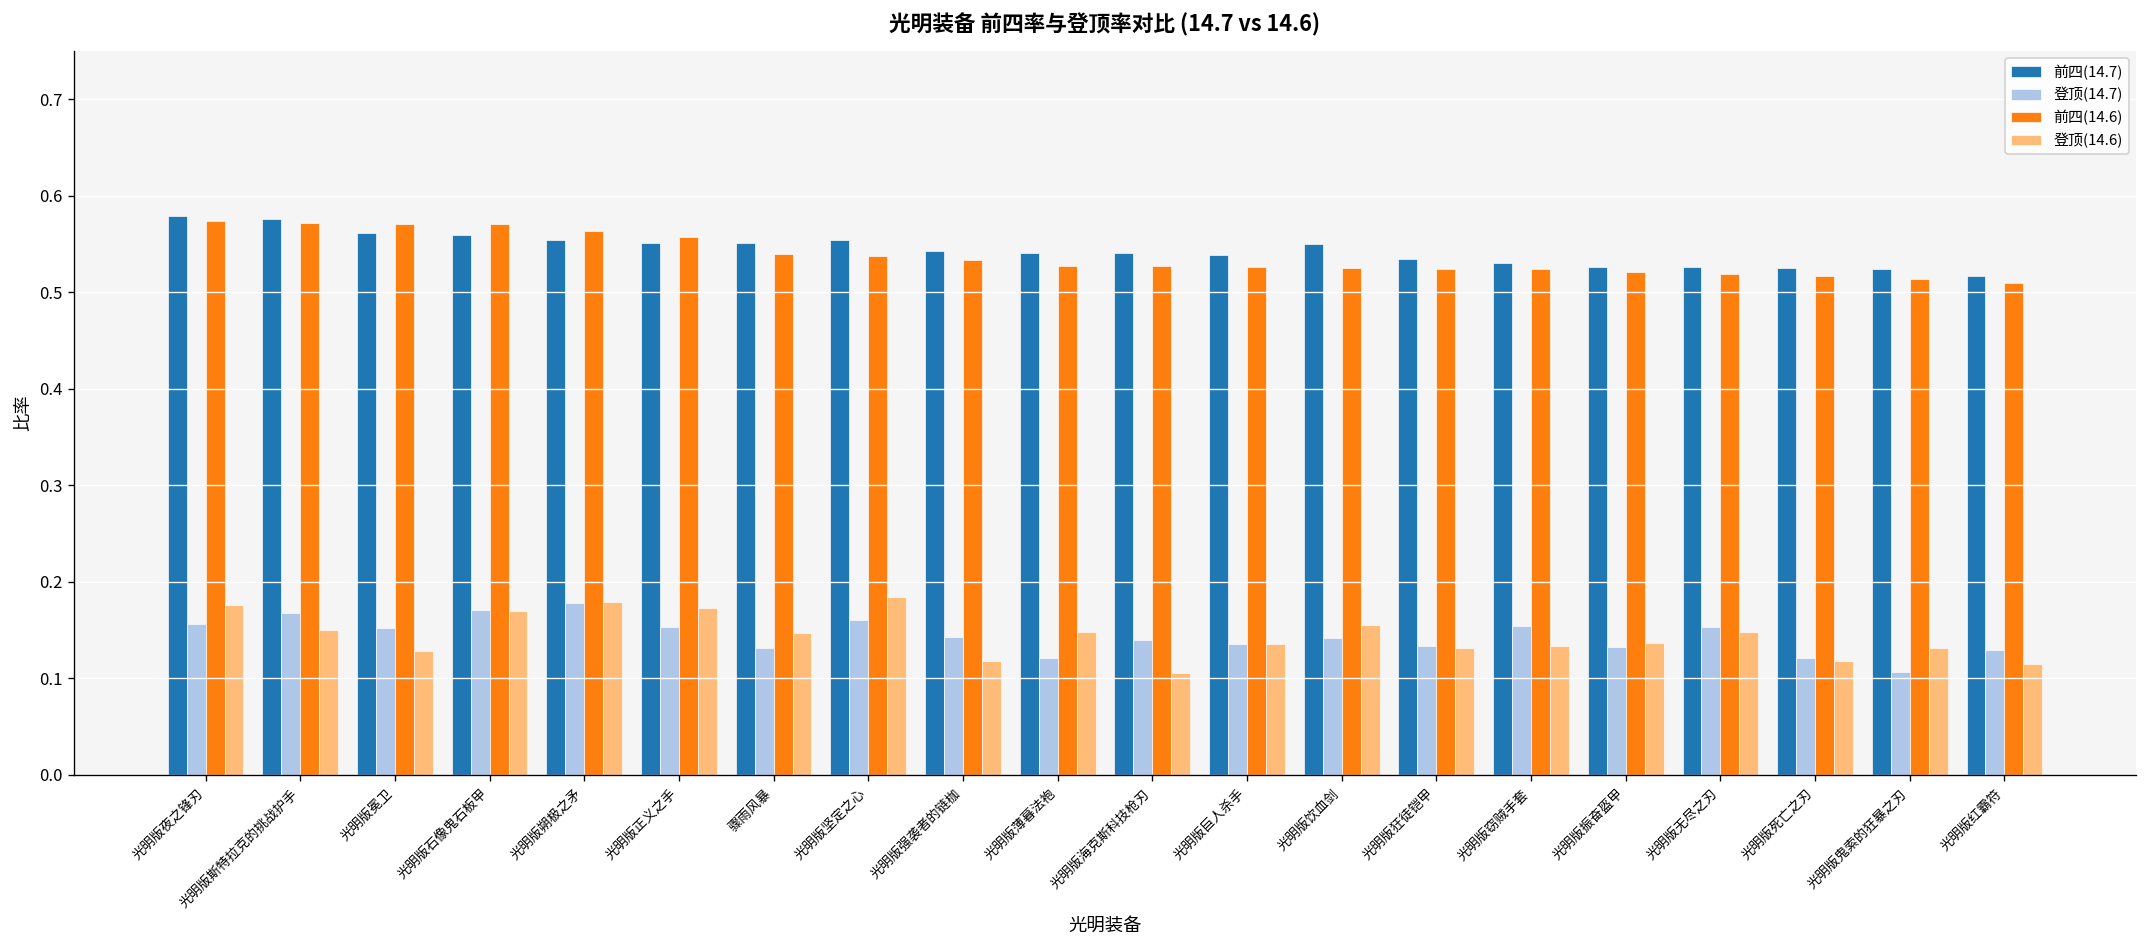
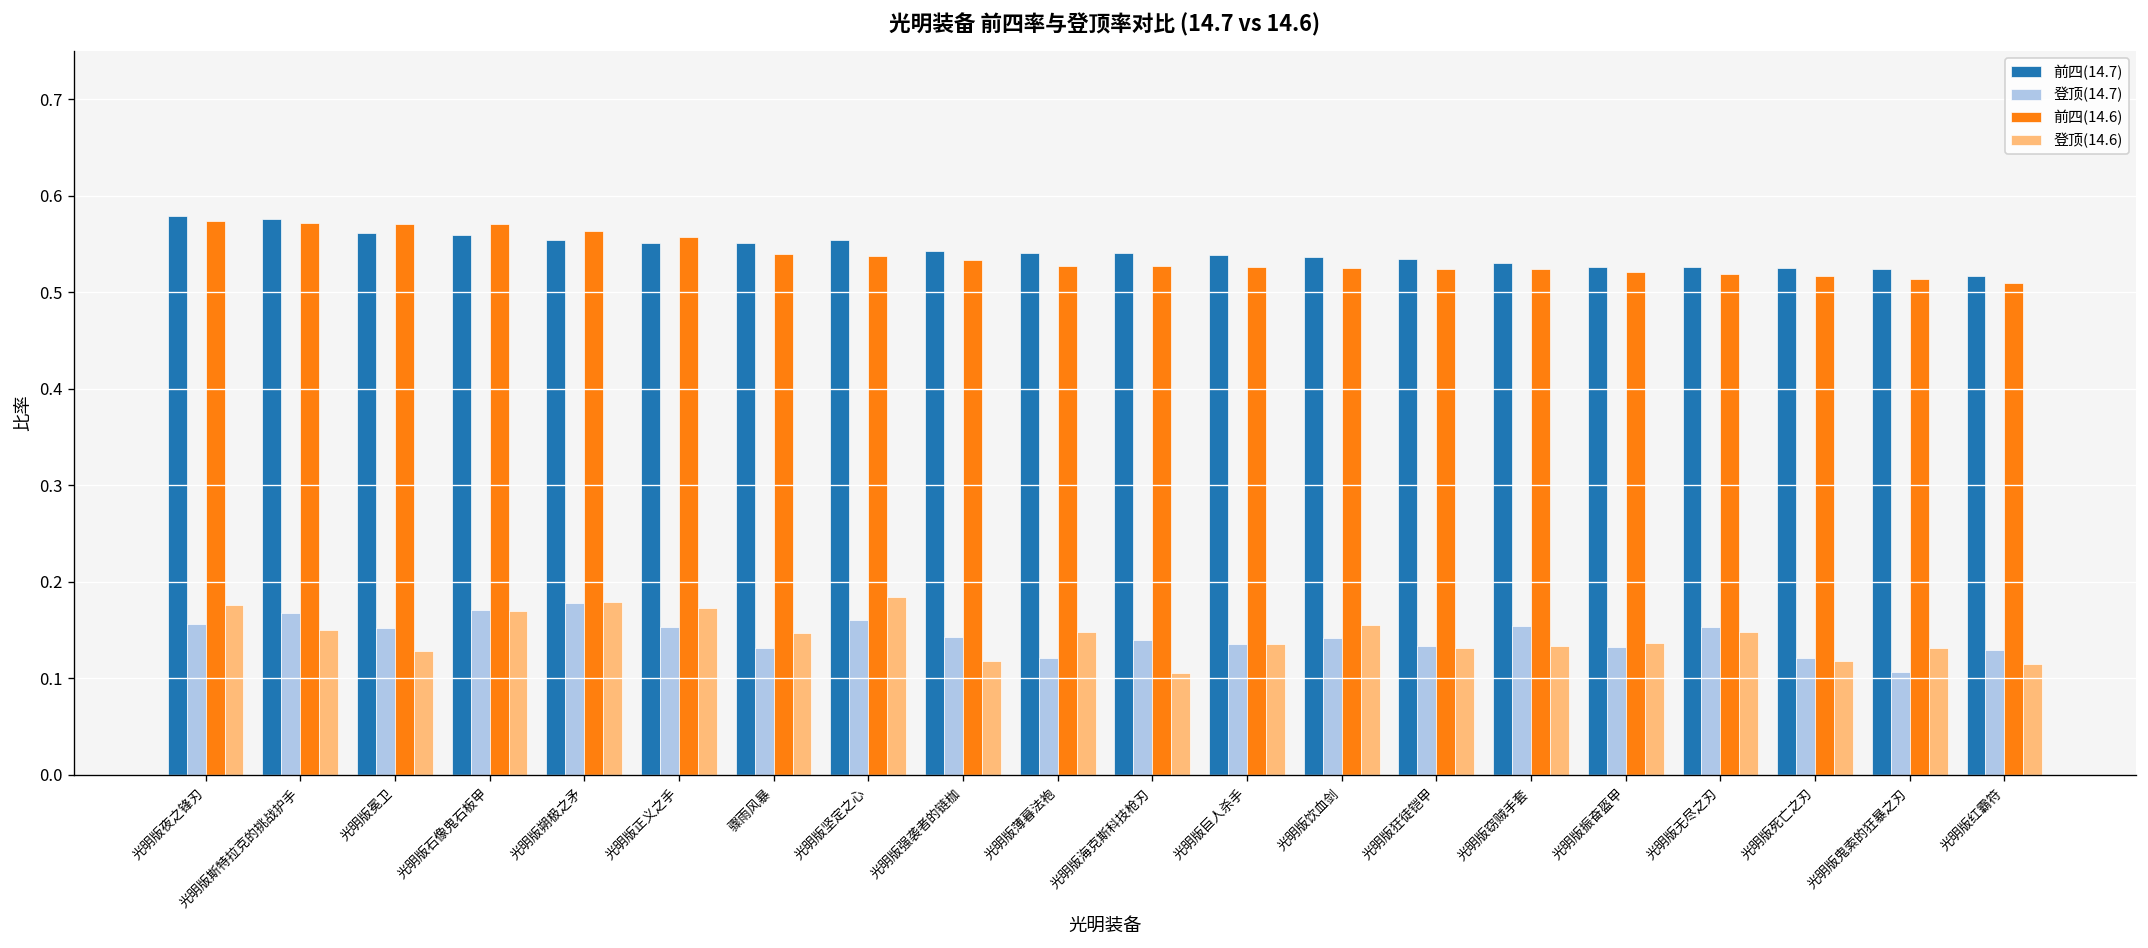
前四(14.7), 光明版饮血剑: 0.55 -> 0.54
